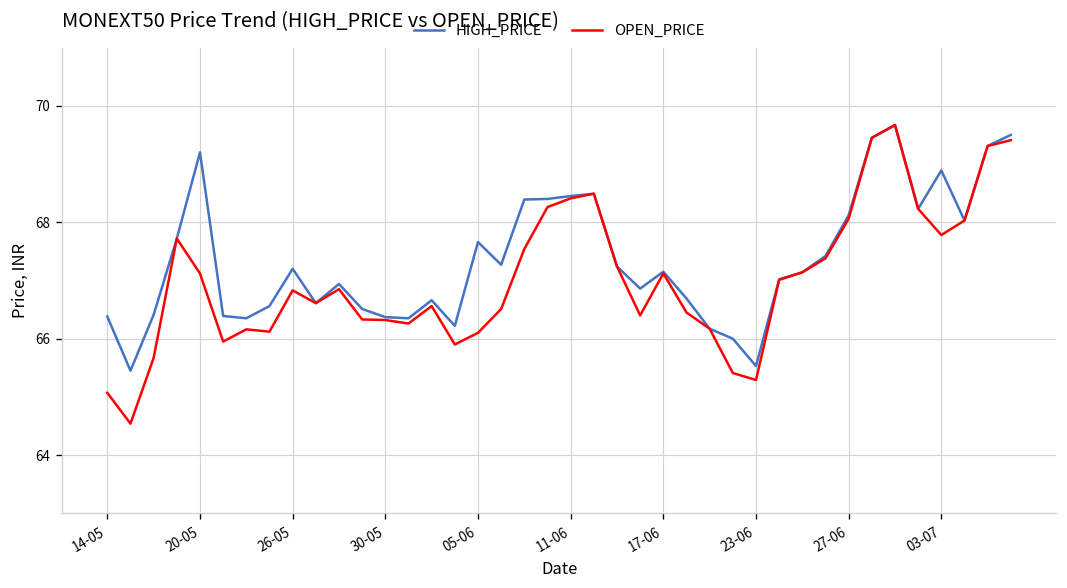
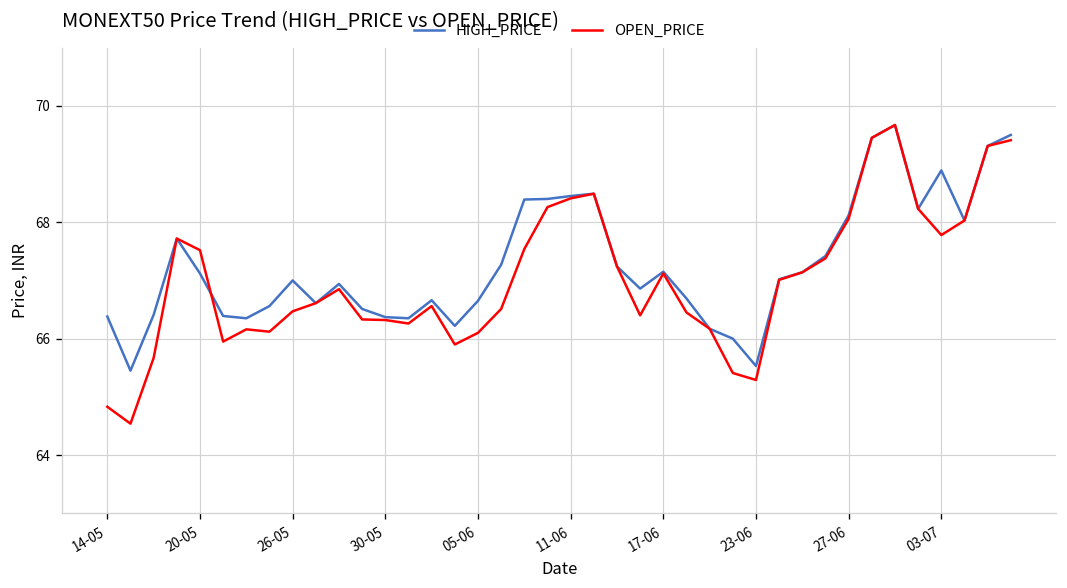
OPEN_PRICE, 14-05: 65.1 -> 64.8
HIGH_PRICE, 20-05: 69.2 -> 67.1
OPEN_PRICE, 20-05: 67.1 -> 67.5
HIGH_PRICE, 26-05: 67.2 -> 67.0
OPEN_PRICE, 26-05: 66.8 -> 66.5
HIGH_PRICE, 05-06: 67.7 -> 66.7
